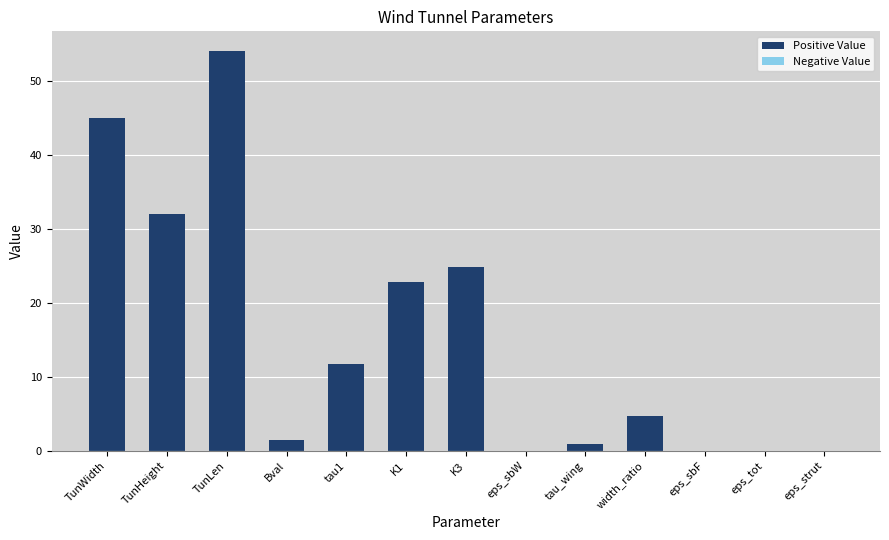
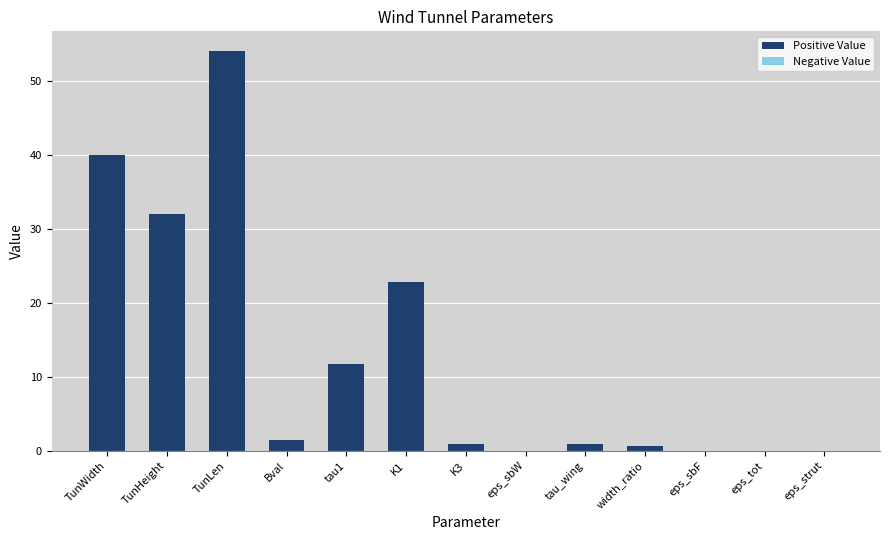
TunWidth: 45 -> 40
K3: 25 -> 1
width_ratio: 5 -> 1
